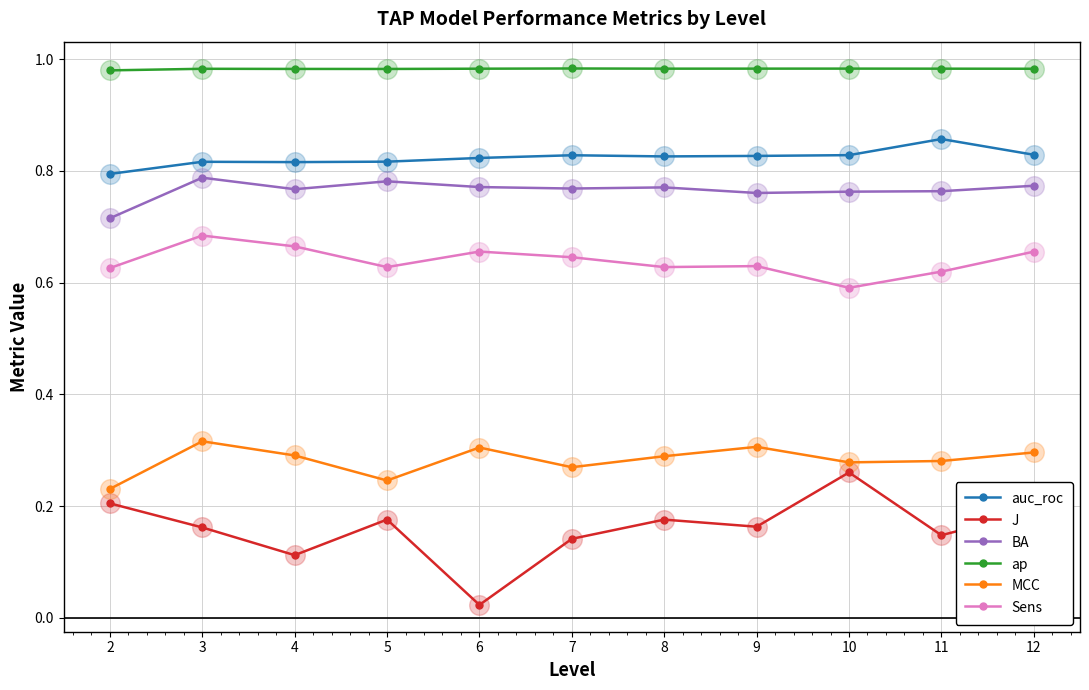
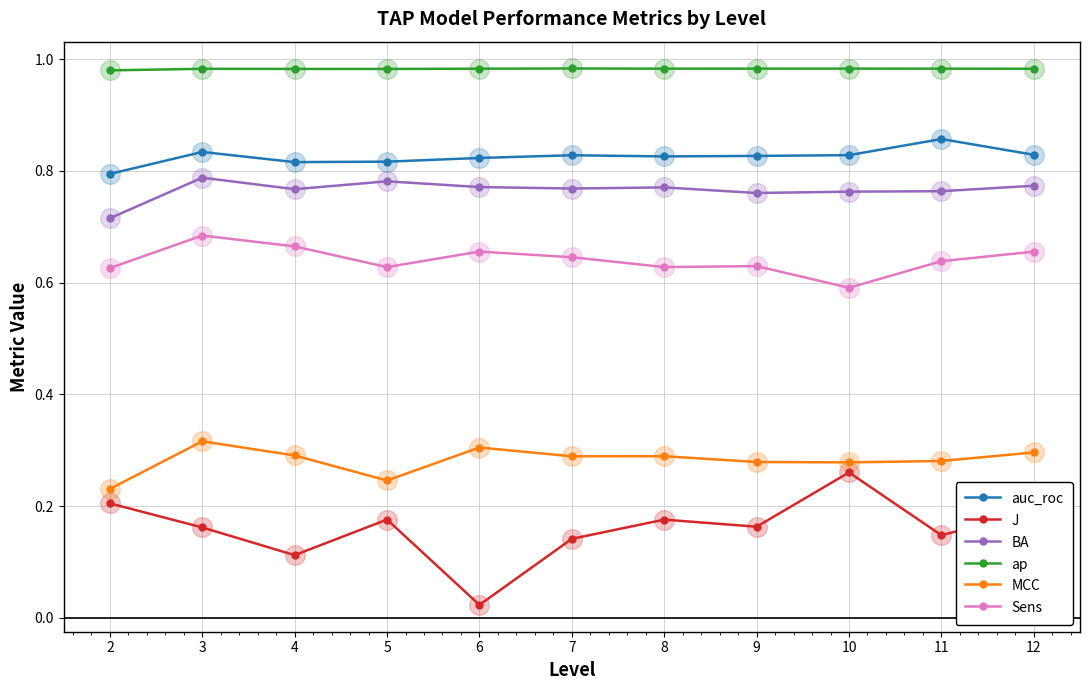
auc_roc, 3: 0.82 -> 0.83
MCC, 7: 0.27 -> 0.29
MCC, 9: 0.31 -> 0.28
Sens, 11: 0.62 -> 0.64
